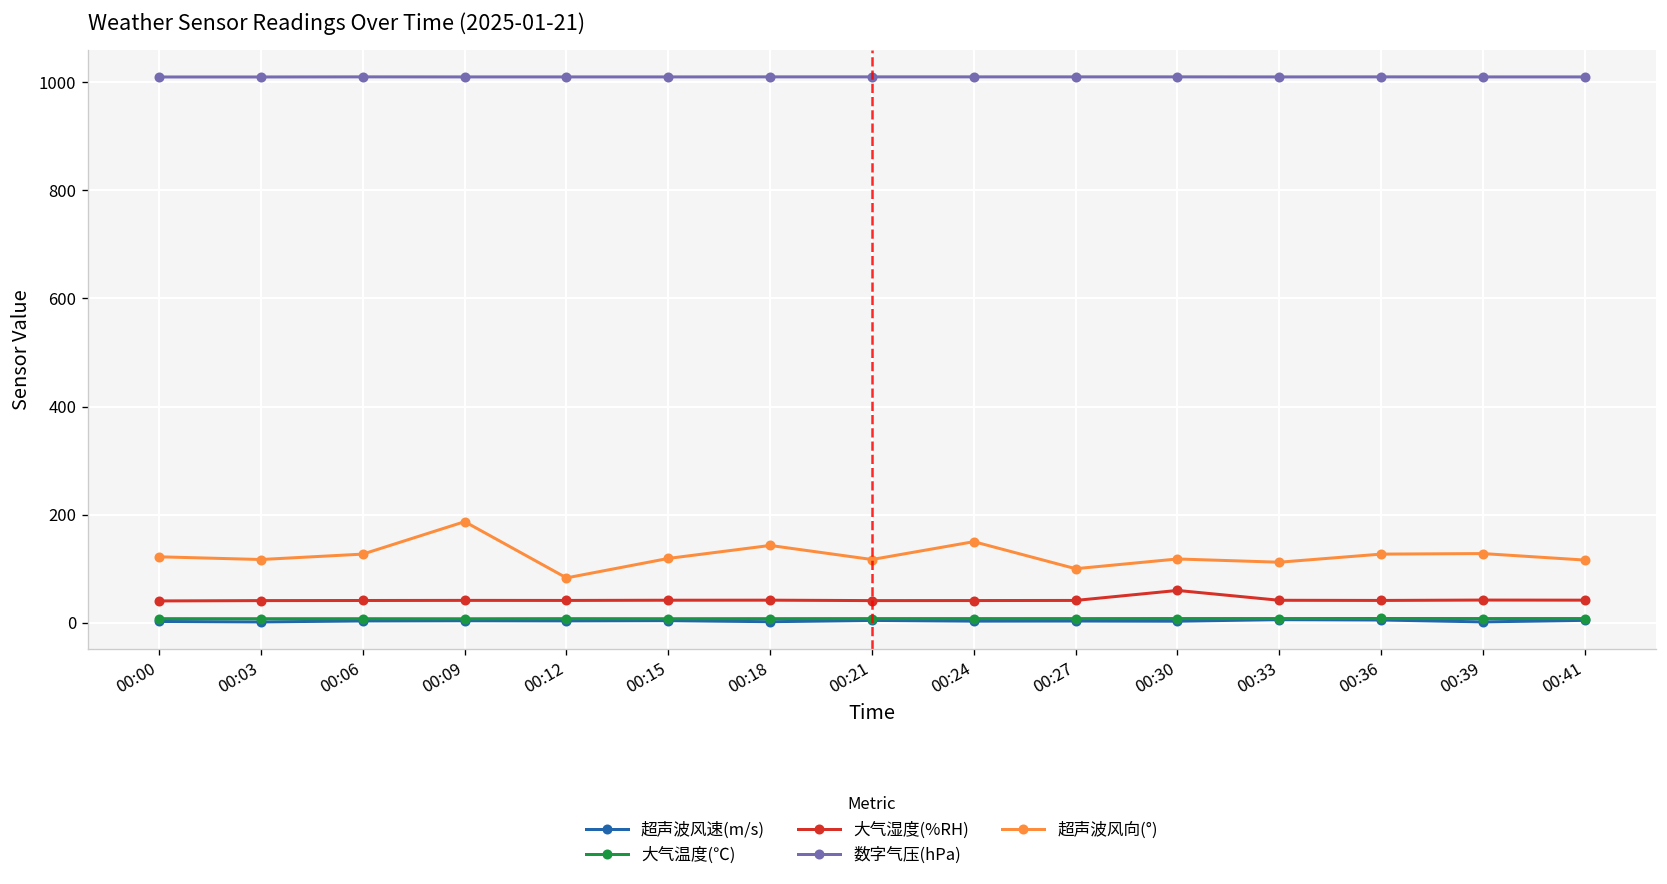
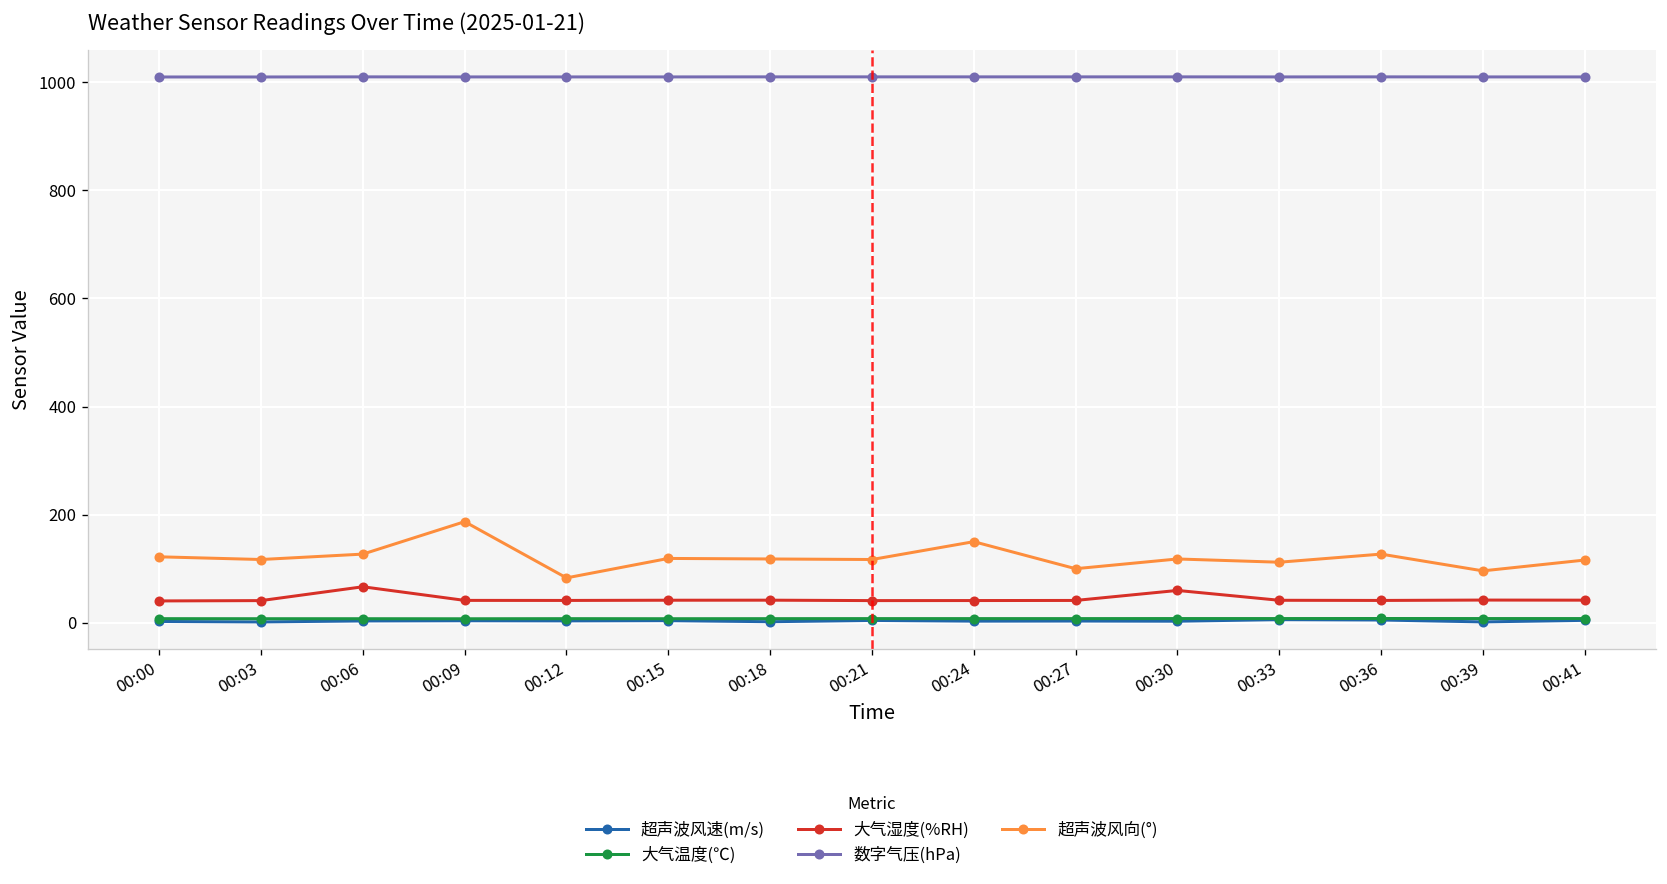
大气湿度(%RH), 00:06: 40 -> 70
超声波风向(°), 00:18: 140 -> 120
超声波风向(°), 00:39: 130 -> 100
